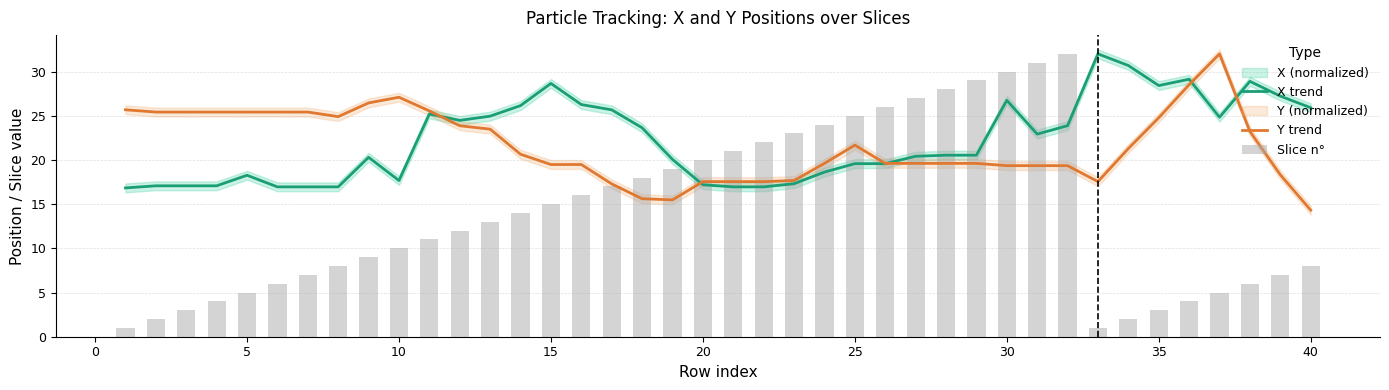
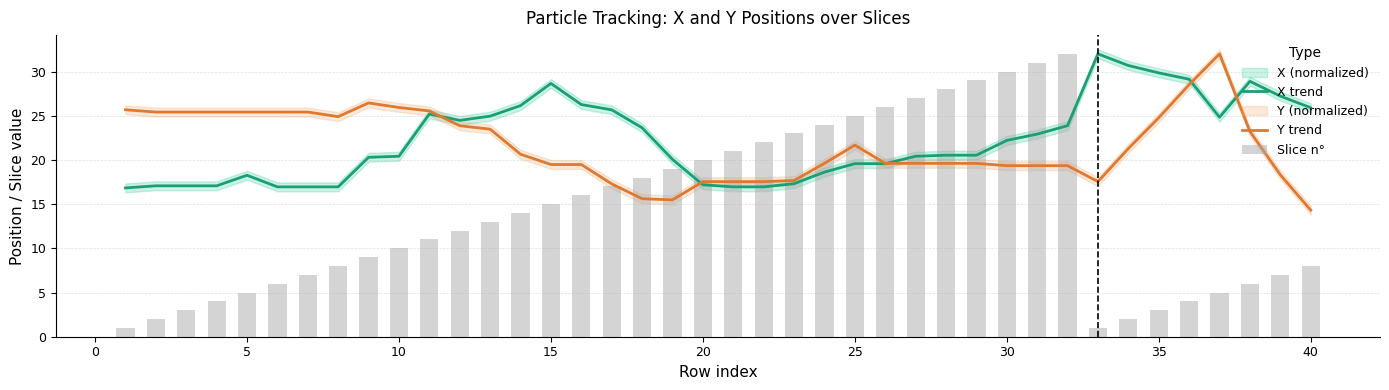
X trend, 10: 18 -> 20
Y trend, 10: 27 -> 26
X trend, 30: 27 -> 22
X trend, 35: 28 -> 30
